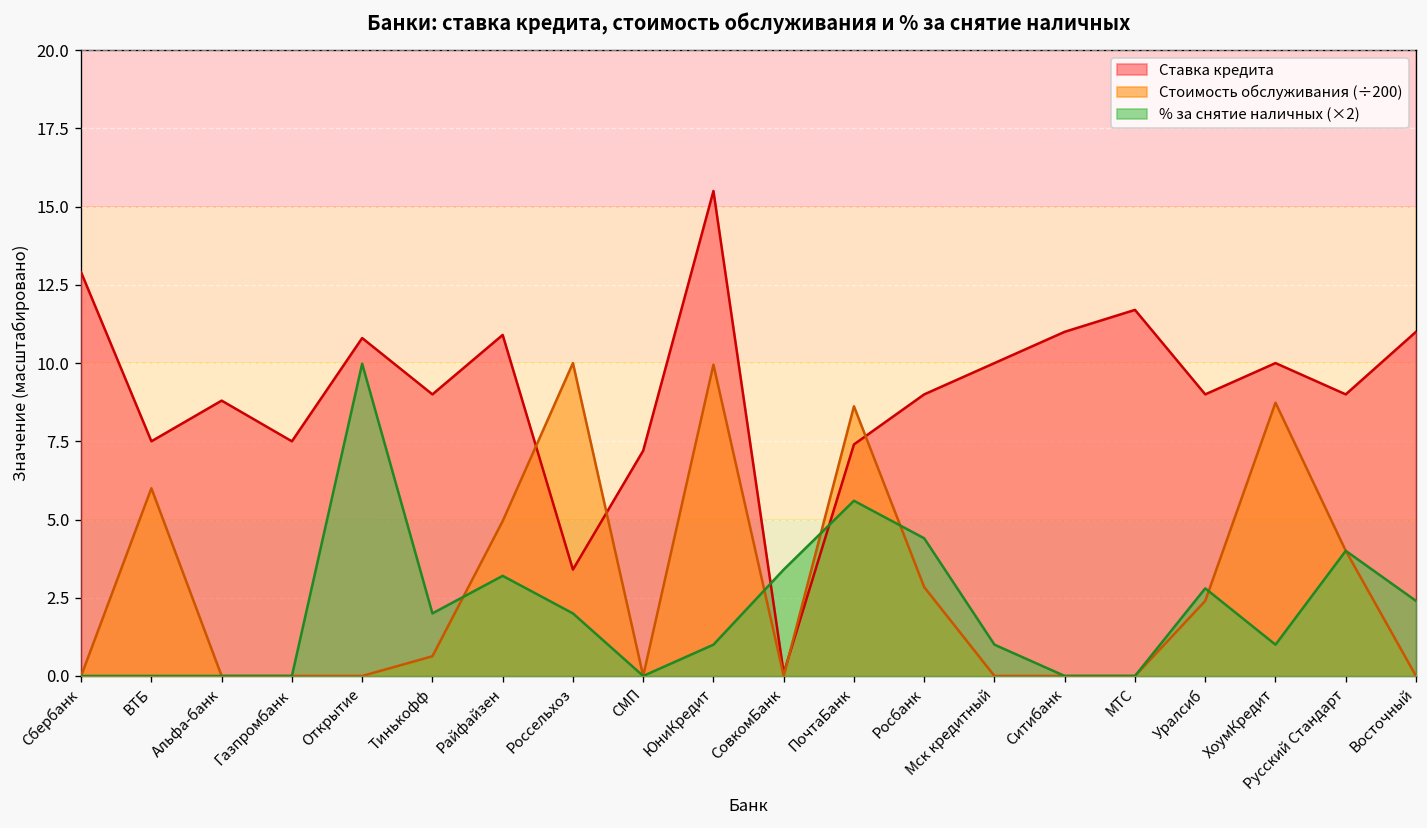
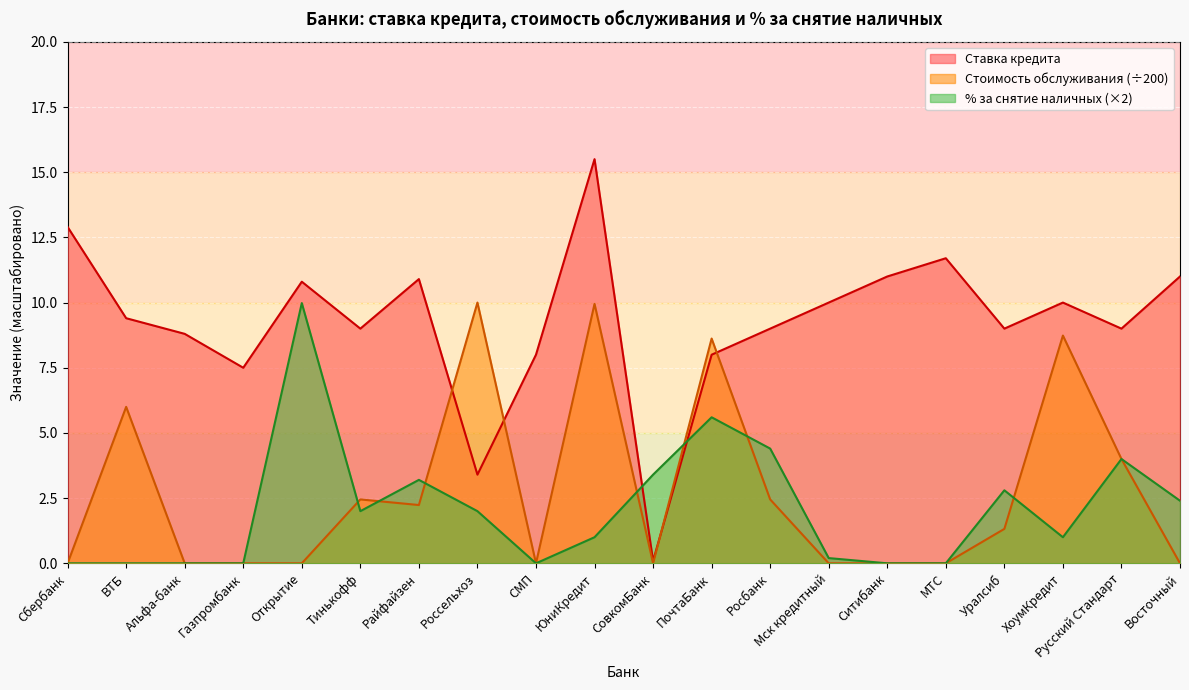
Ставка кредита, ВТБ: 7.5 -> 9.4
Стоимость обслуживания (÷200), Тинькофф: 0.6 -> 2.5
Стоимость обслуживания (÷200), Райфайзен: 5.0 -> 2.2
Ставка кредита, СМП: 7.2 -> 8.0
Ставка кредита, ПочтаБанк: 7.4 -> 8.0
Стоимость обслуживания (÷200), Росбанк: 2.8 -> 2.5
% за снятие наличных (×2), Мск кредитный: 1.0 -> 0.2
Стоимость обслуживания (÷200), Уралсиб: 2.4 -> 1.3
